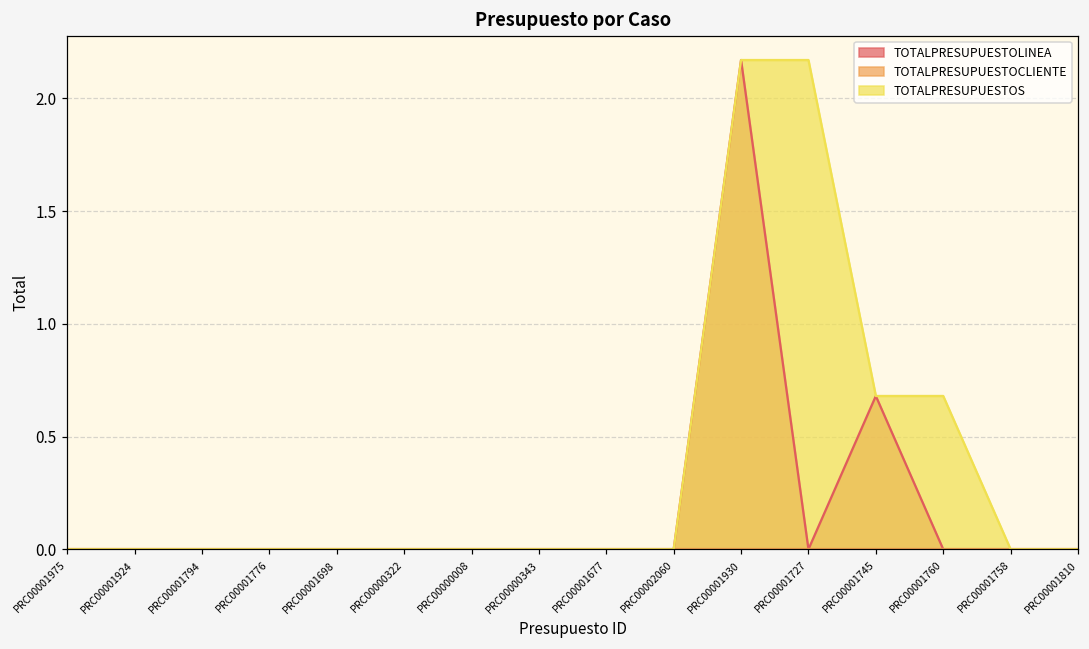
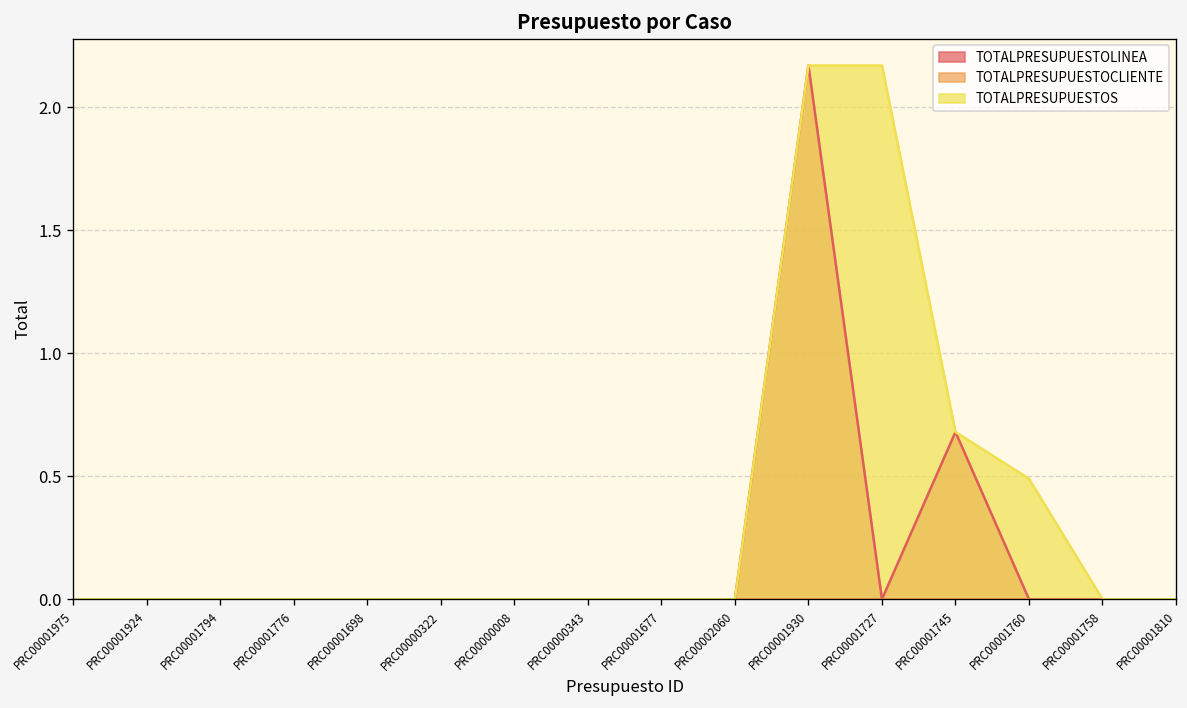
TOTALPRESUPUESTOS, PRC00001760: 0.68 -> 0.49
